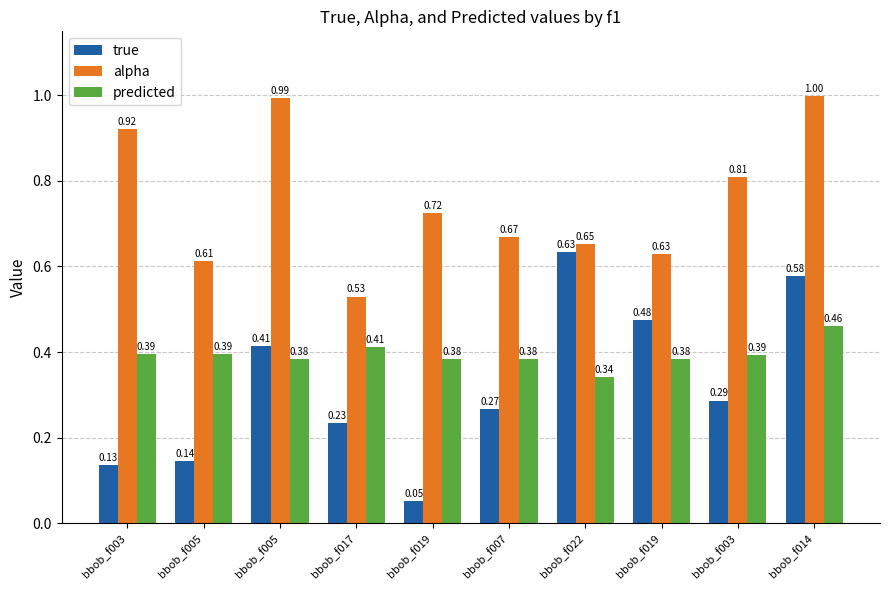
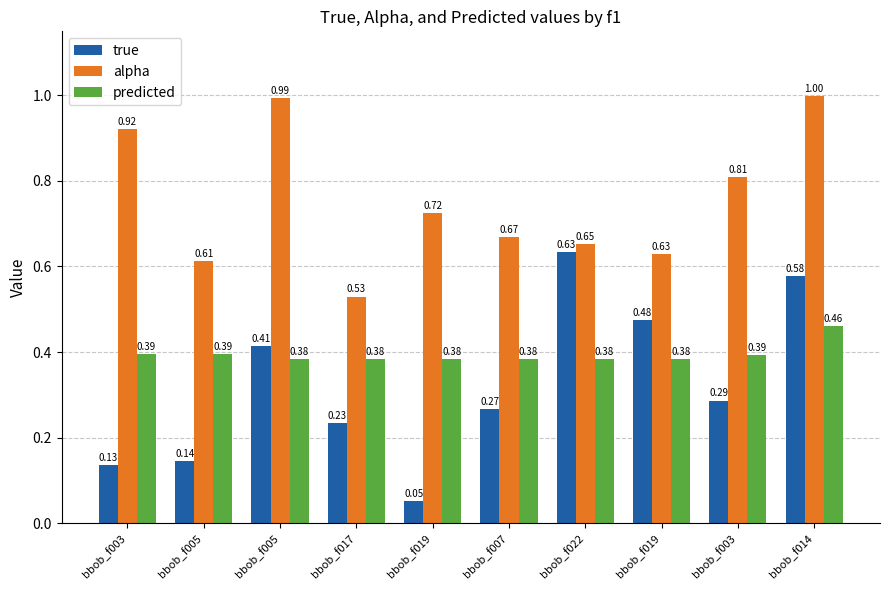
predicted, bbob_f017: 0.41 -> 0.38
predicted, bbob_f022: 0.34 -> 0.38
